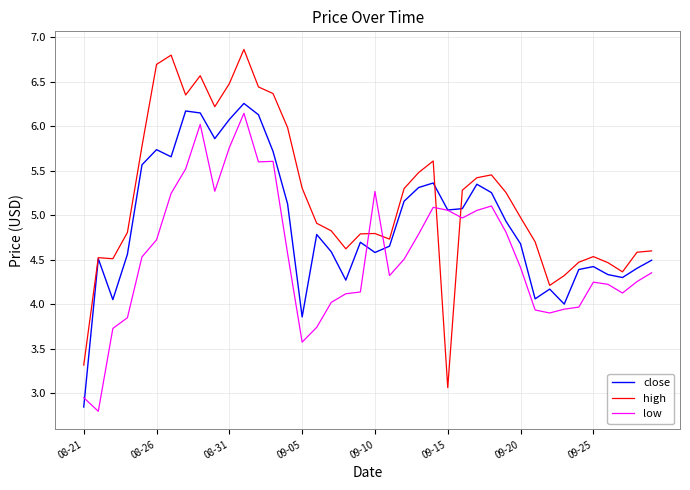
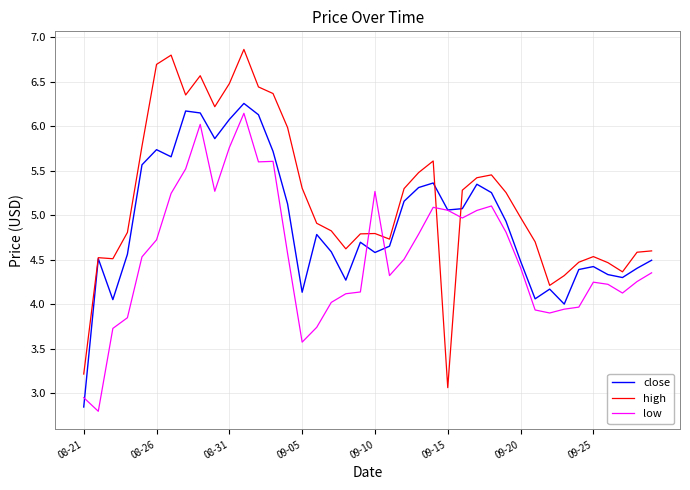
high, 08-21: 3.3 -> 3.2
close, 09-05: 3.9 -> 4.1
close, 09-20: 4.7 -> 4.5
